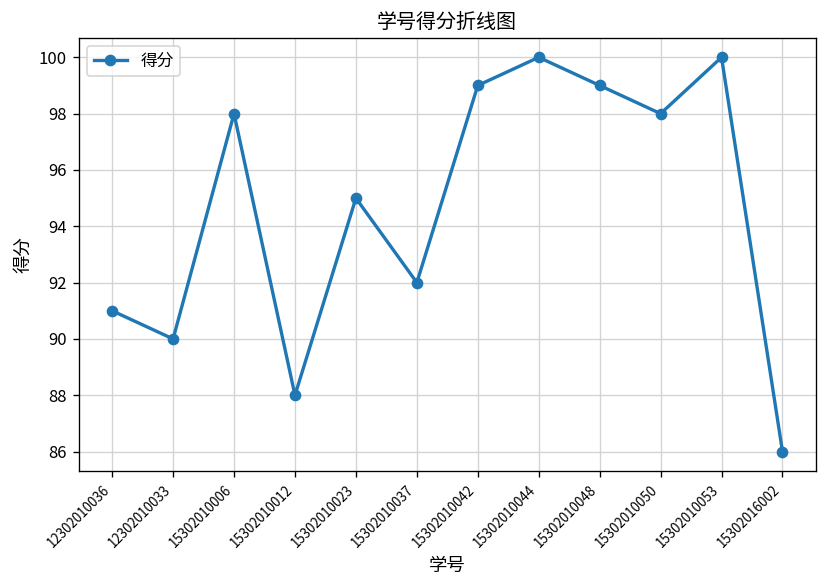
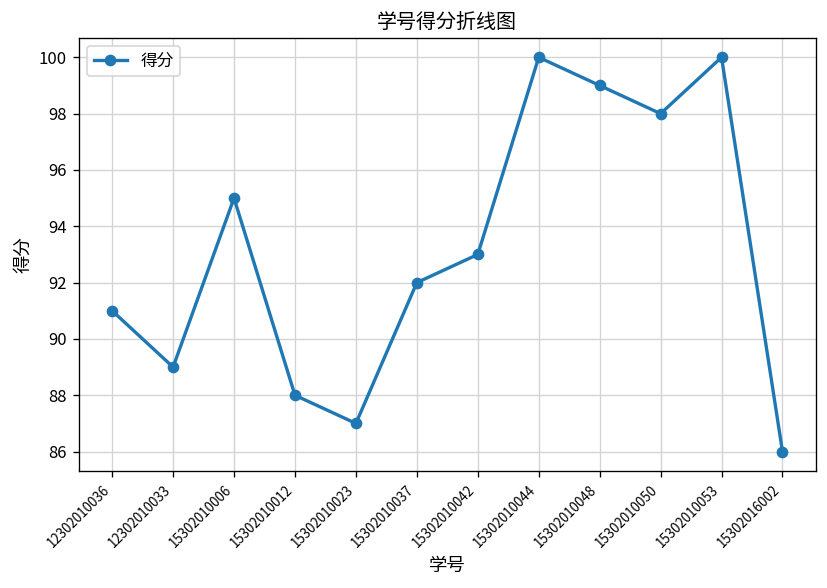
12302010033: 90 -> 89
15302010006: 98 -> 95
15302010023: 95 -> 87
15302010042: 99 -> 93
